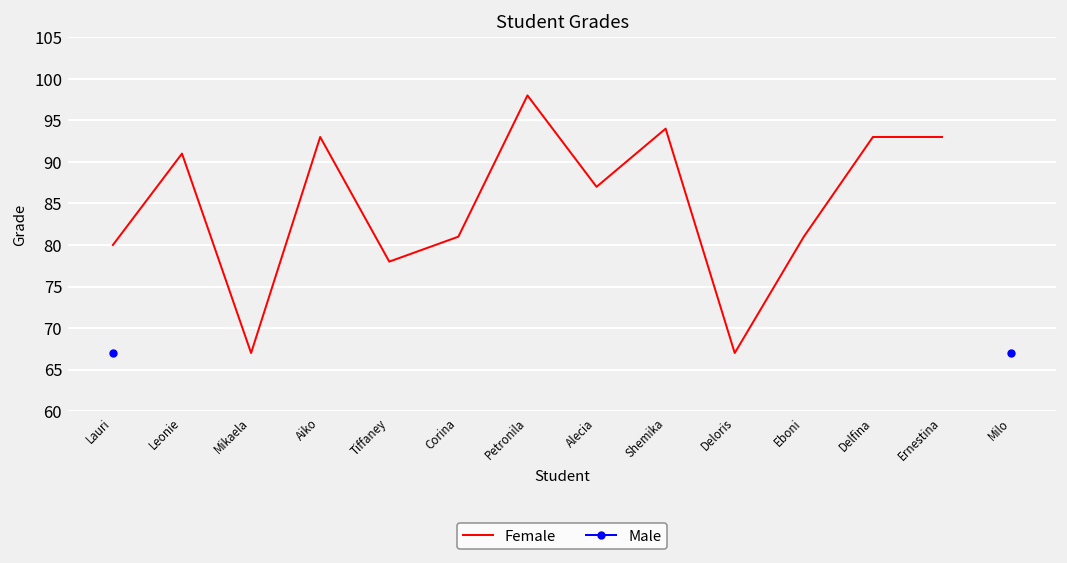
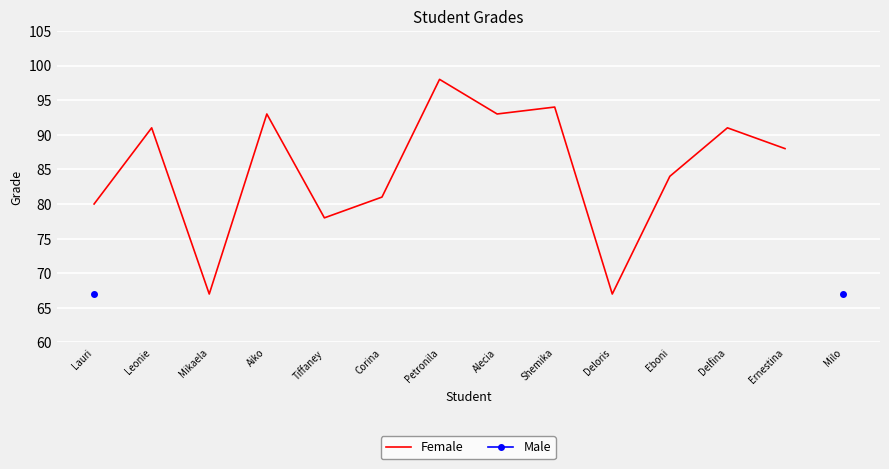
Female, Alecia: 87 -> 93
Female, Eboni: 81 -> 84
Female, Delfina: 93 -> 91
Female, Ernestina: 93 -> 88
